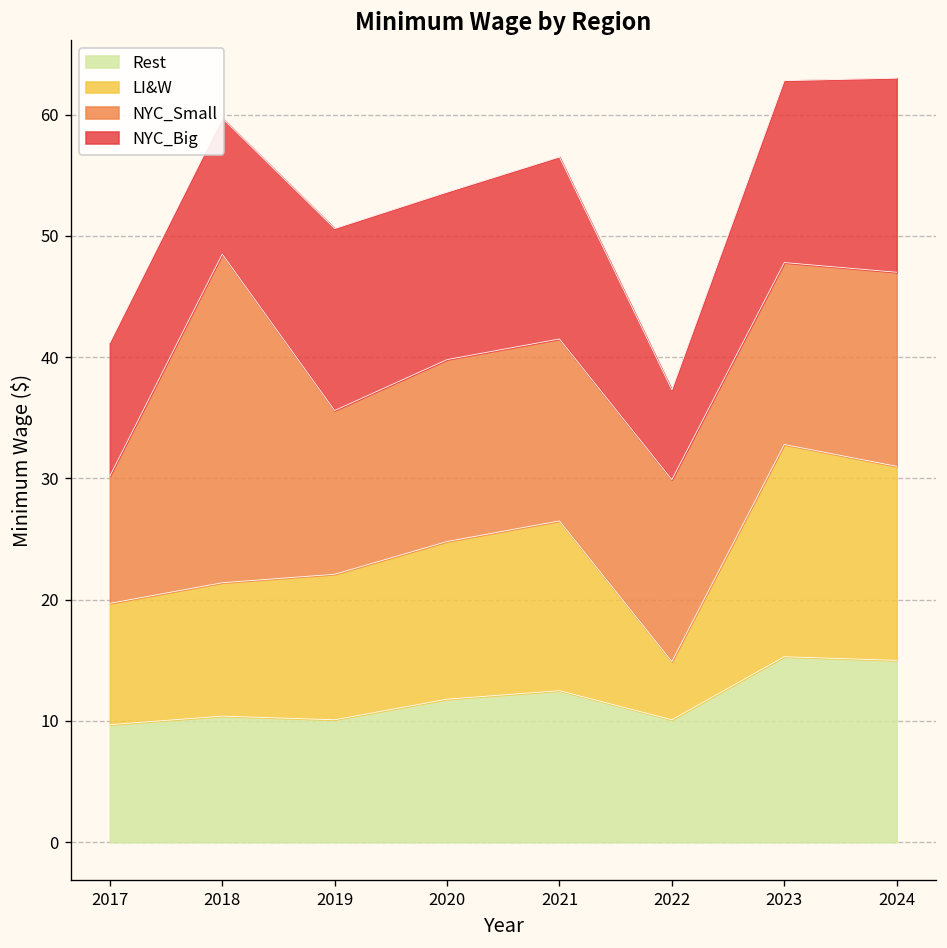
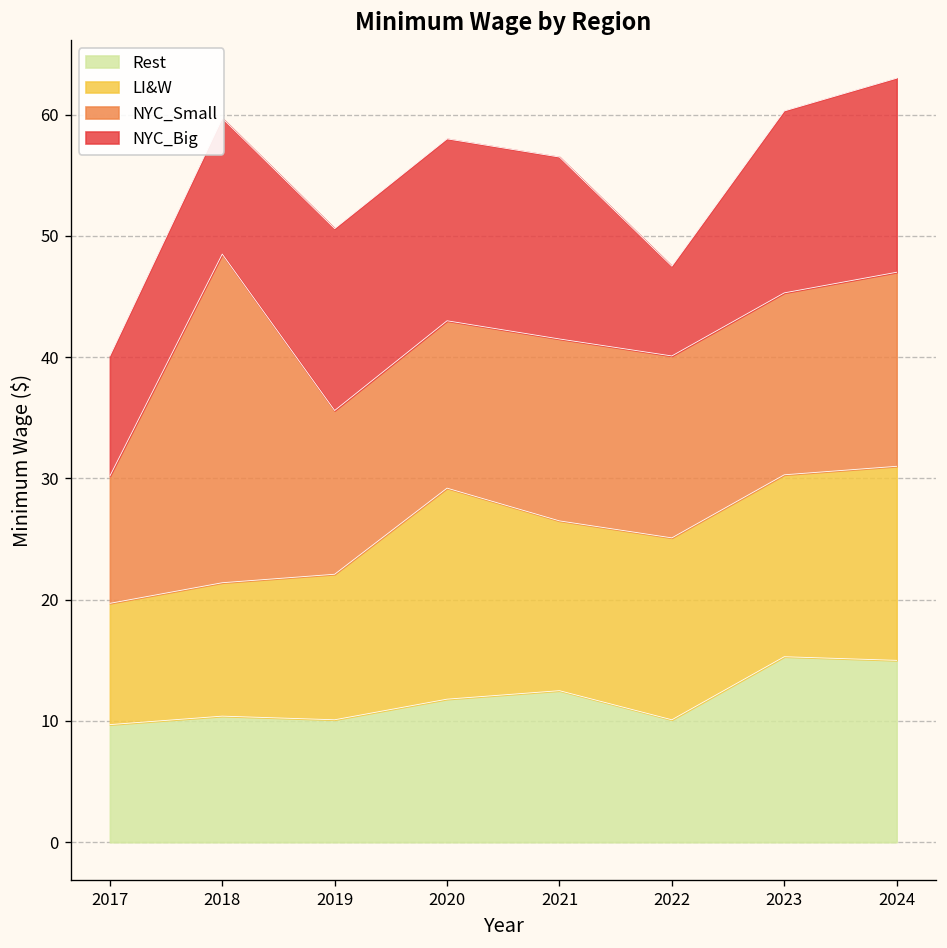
NYC_Big, 2017: 11.0 -> 9.9
LI&W, 2020: 13.0 -> 17.4
NYC_Small, 2020: 15.0 -> 13.8
NYC_Big, 2020: 13.8 -> 15.0
LI&W, 2022: 4.8 -> 15.0
LI&W, 2023: 17.5 -> 15.0
